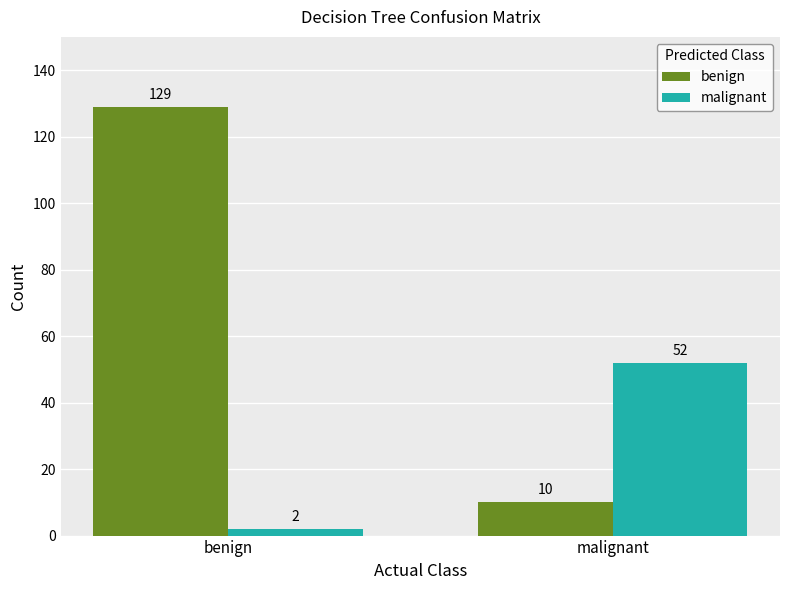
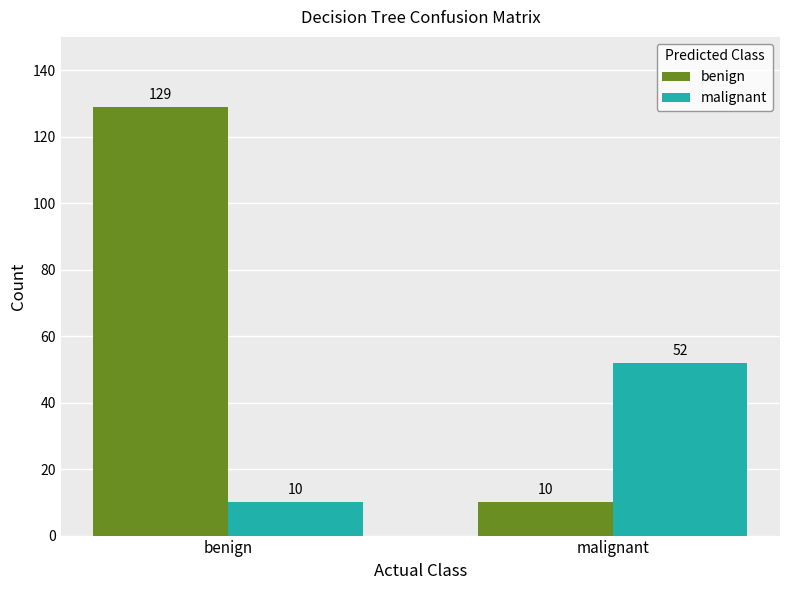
malignant, benign: 2 -> 10
